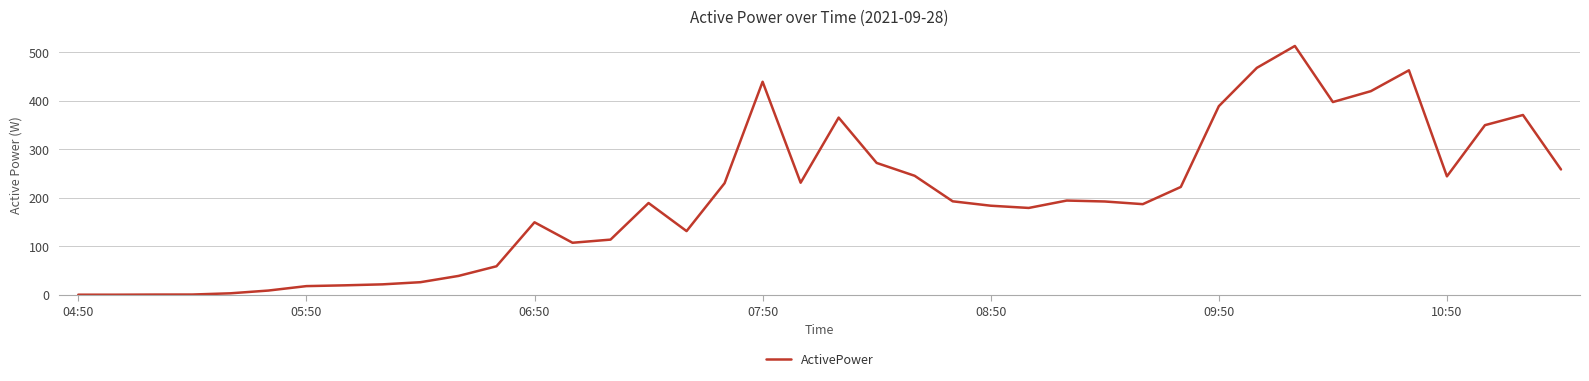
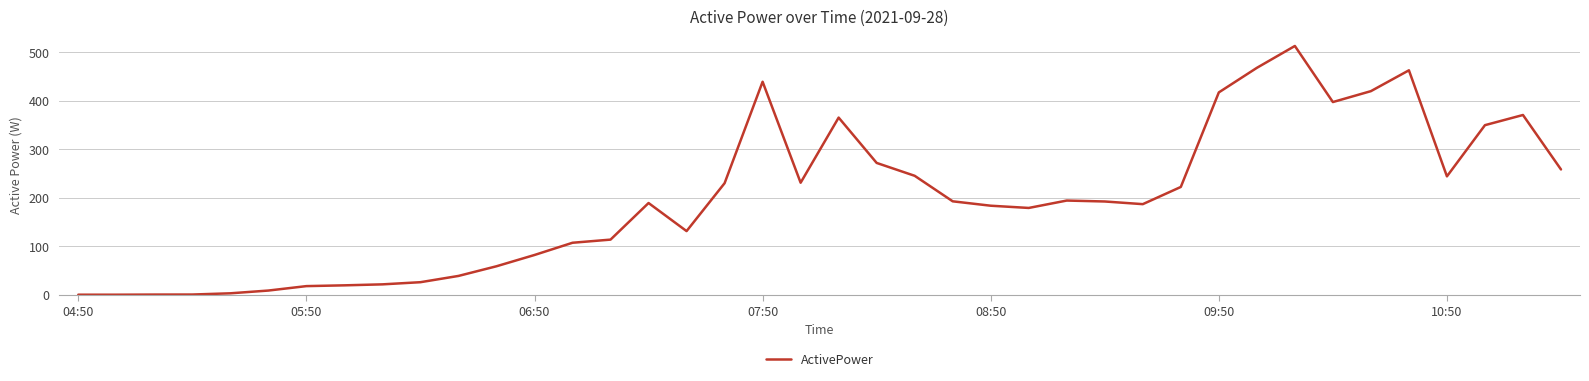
06:50: 150 -> 80
09:50: 390 -> 420
